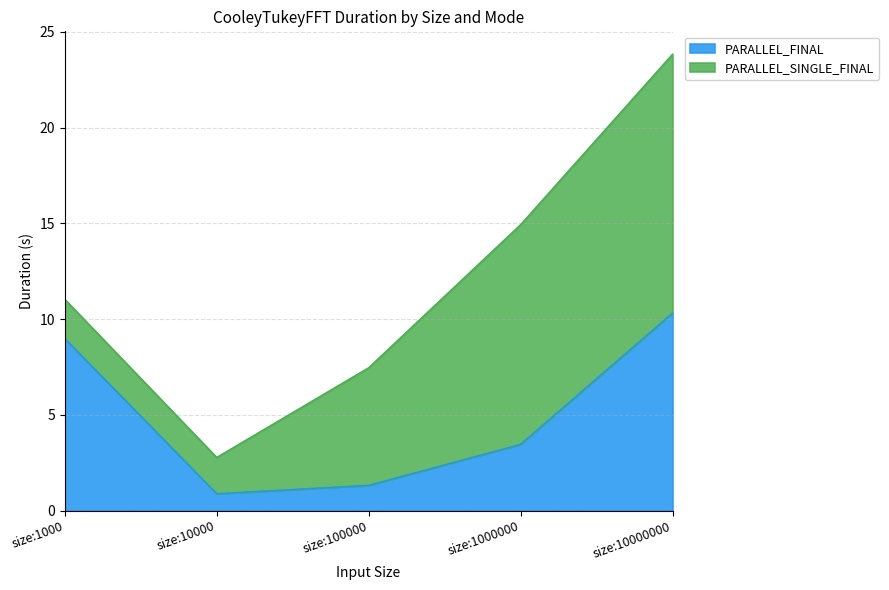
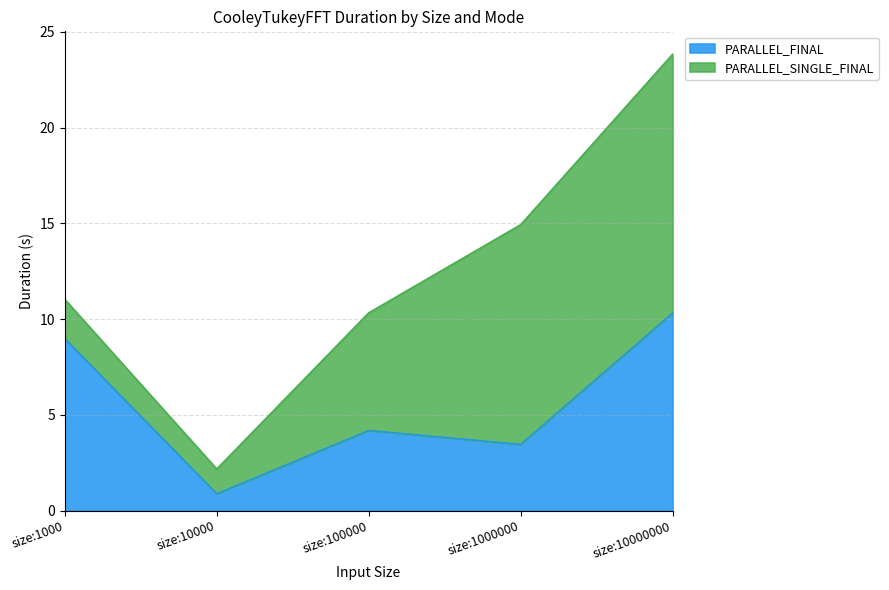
PARALLEL_SINGLE_FINAL, size:10000: 1.9 -> 1.3
PARALLEL_FINAL, size:100000: 1.3 -> 4.2
